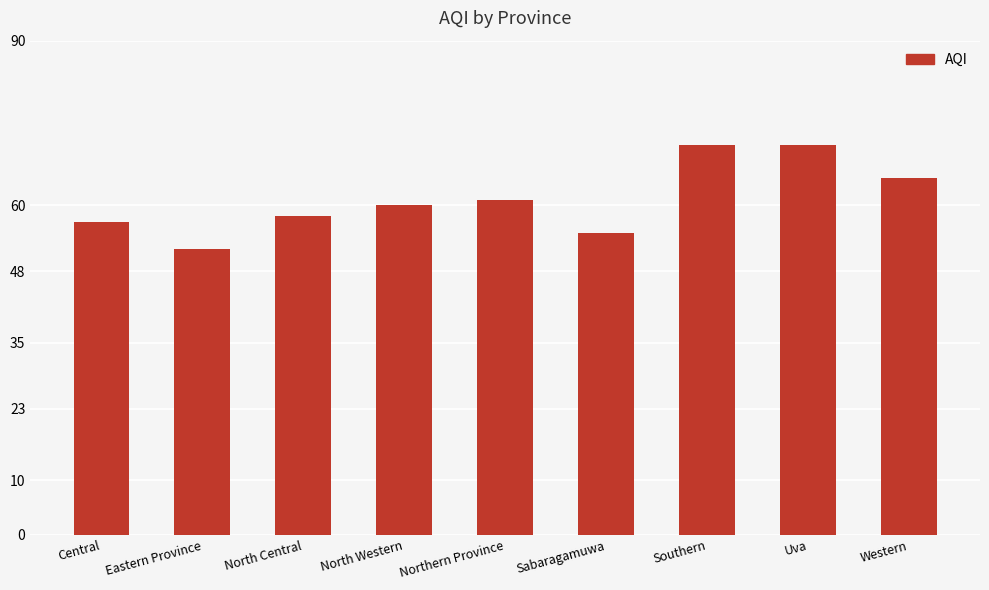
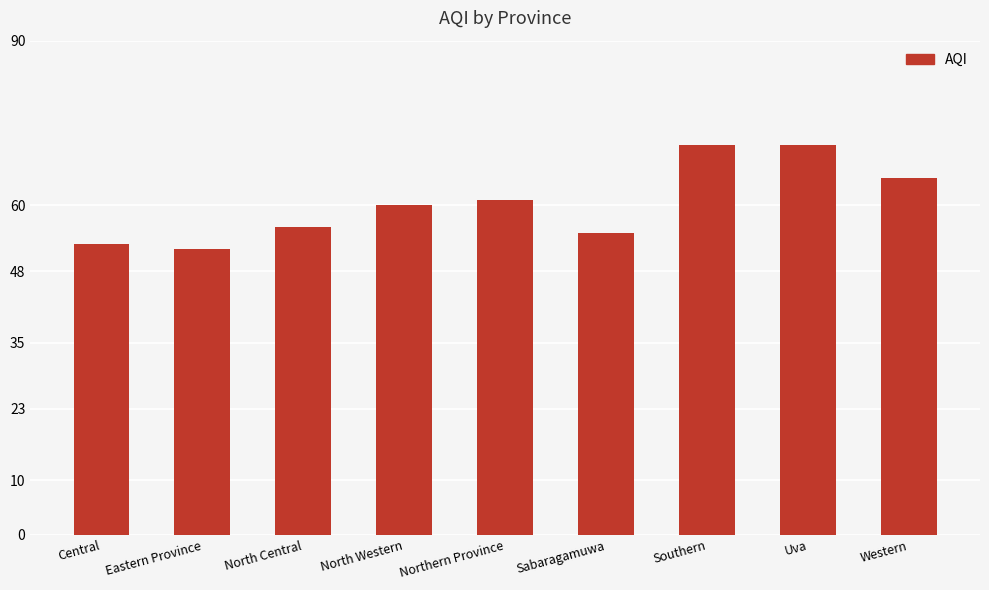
Central: 57 -> 53
North Central: 58 -> 56
